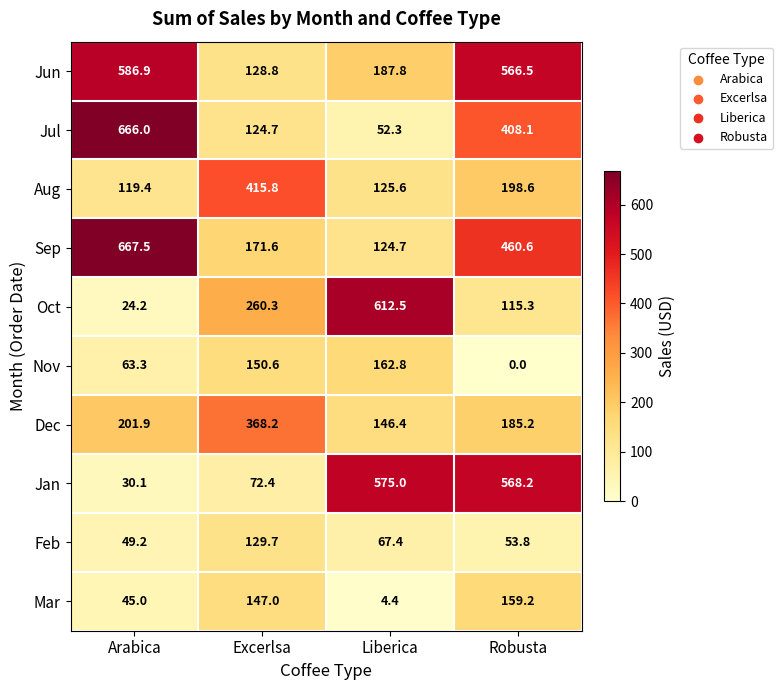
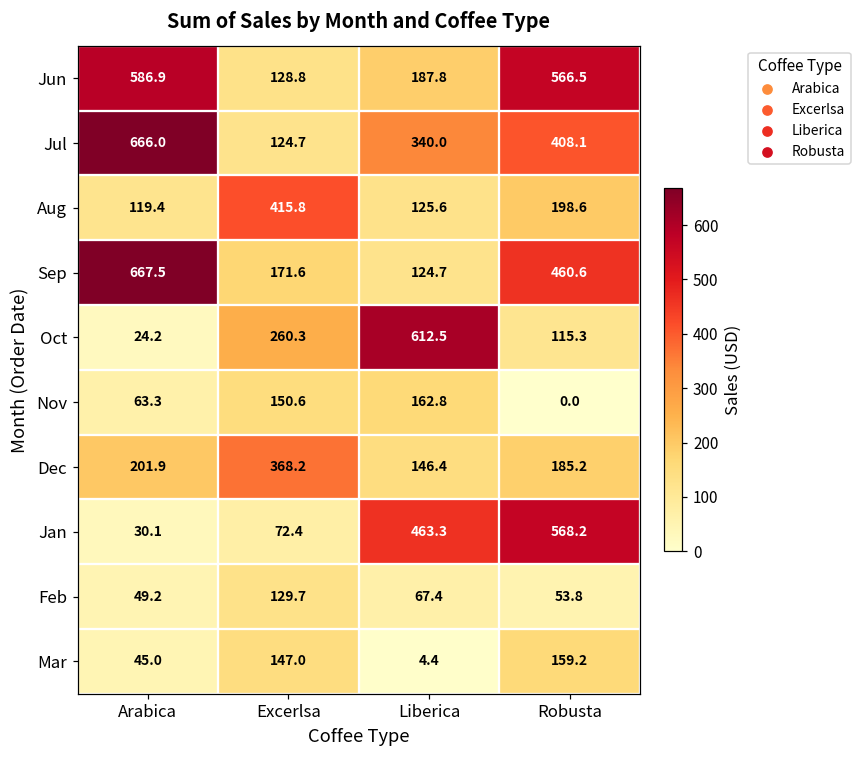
Jul, Liberica: 52.3 -> 340.0
Jan, Liberica: 575.0 -> 463.3
